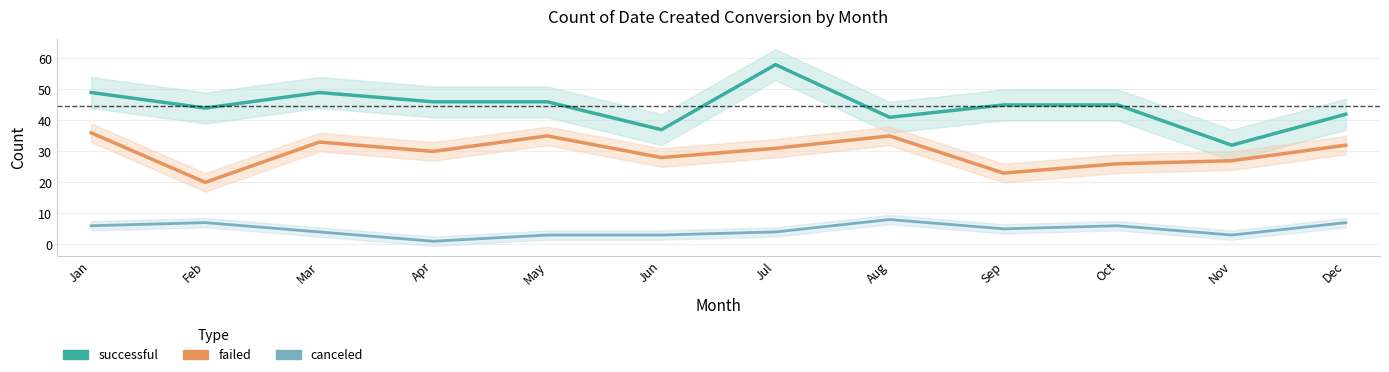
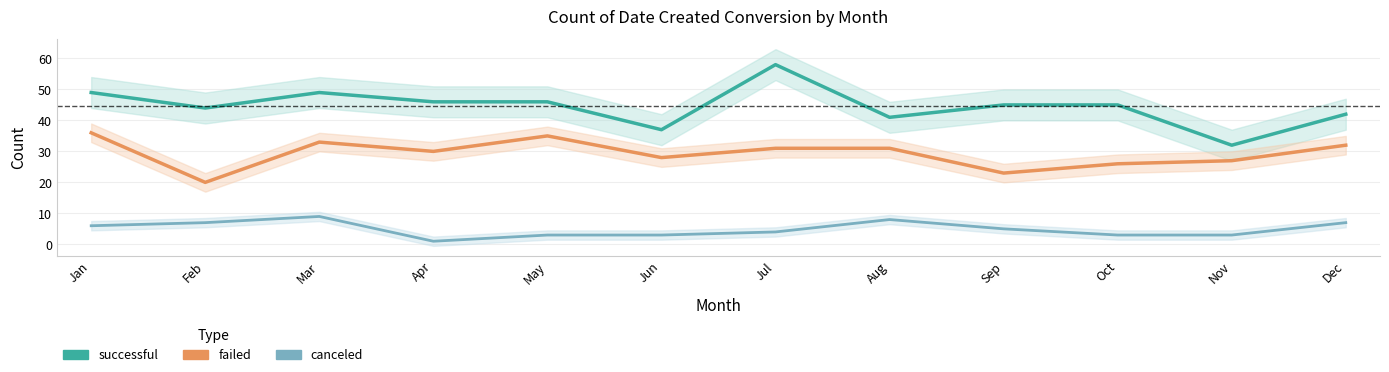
canceled, Mar: 4 -> 9
failed, Aug: 35 -> 31
canceled, Oct: 6 -> 3
